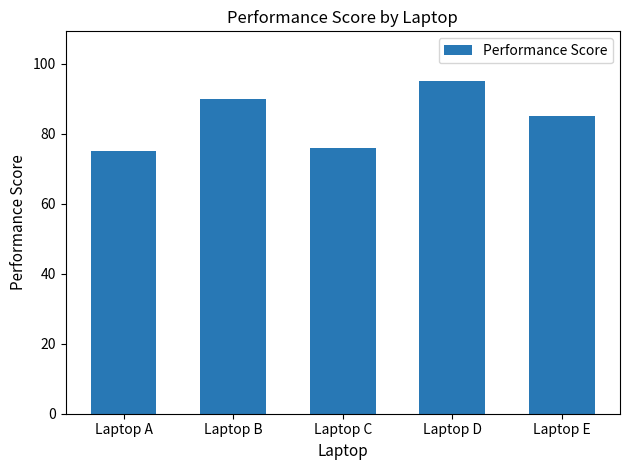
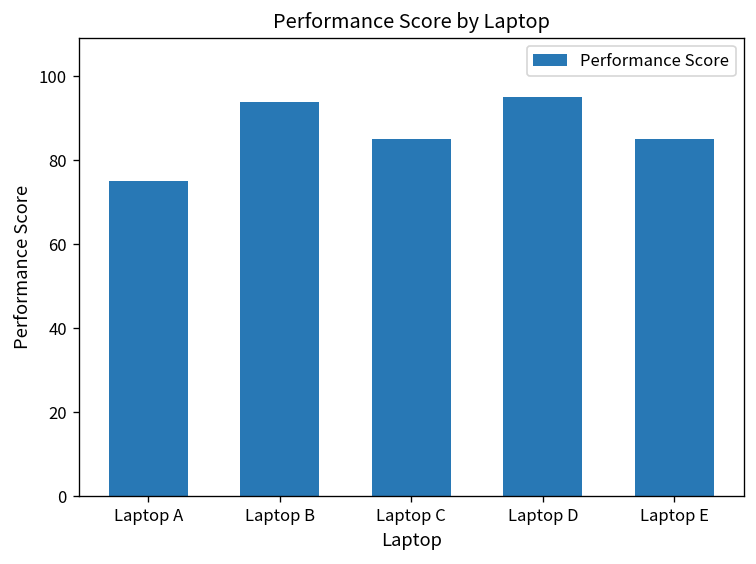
Laptop B: 90 -> 94
Laptop C: 76 -> 85
